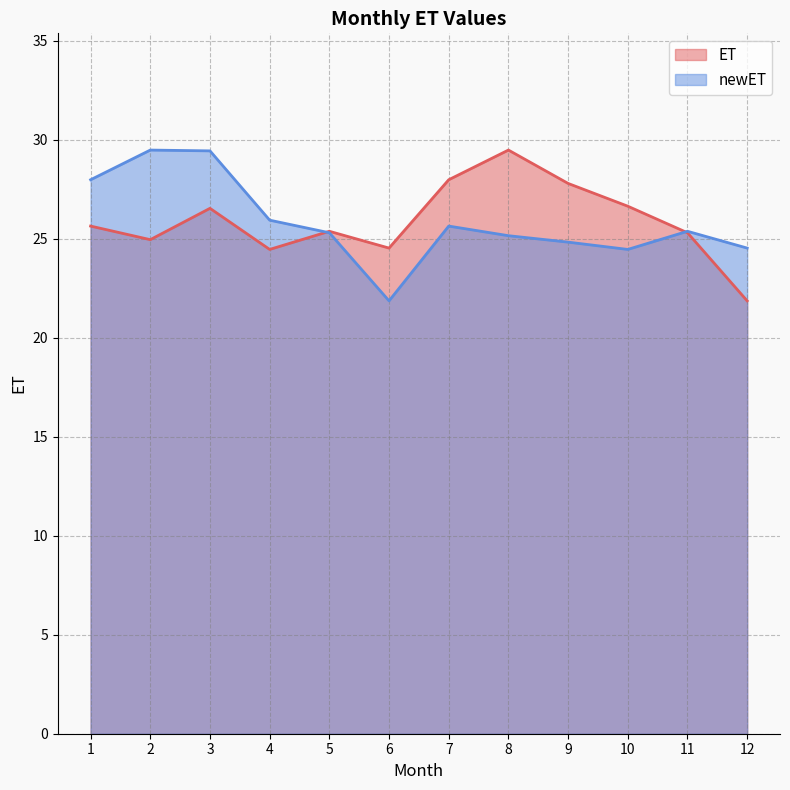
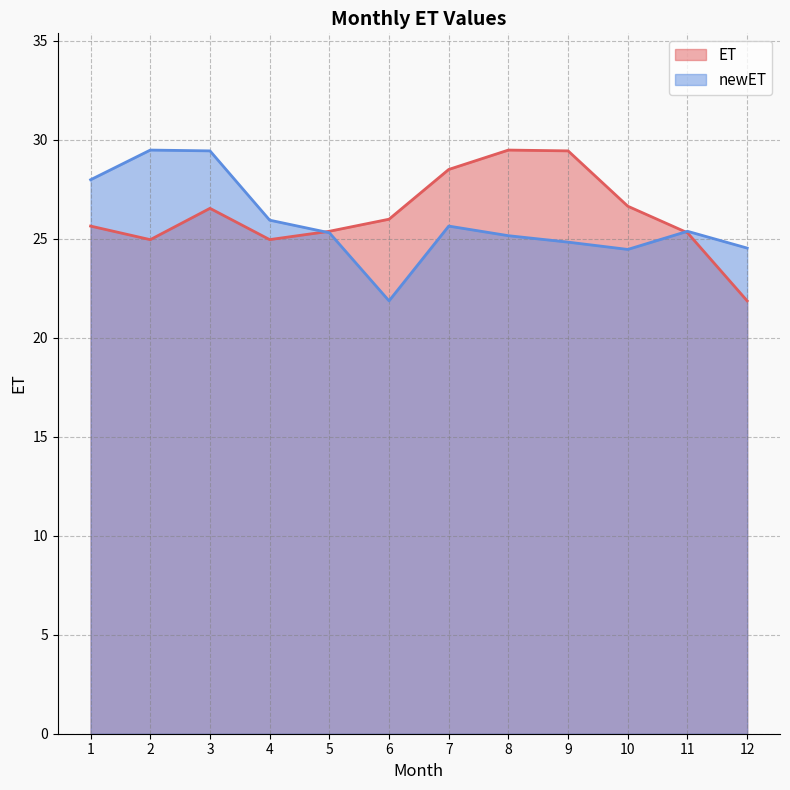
ET, 4: 24.5 -> 25.0
ET, 6: 24.5 -> 26.0
ET, 7: 28.0 -> 28.5
ET, 9: 27.8 -> 29.4
